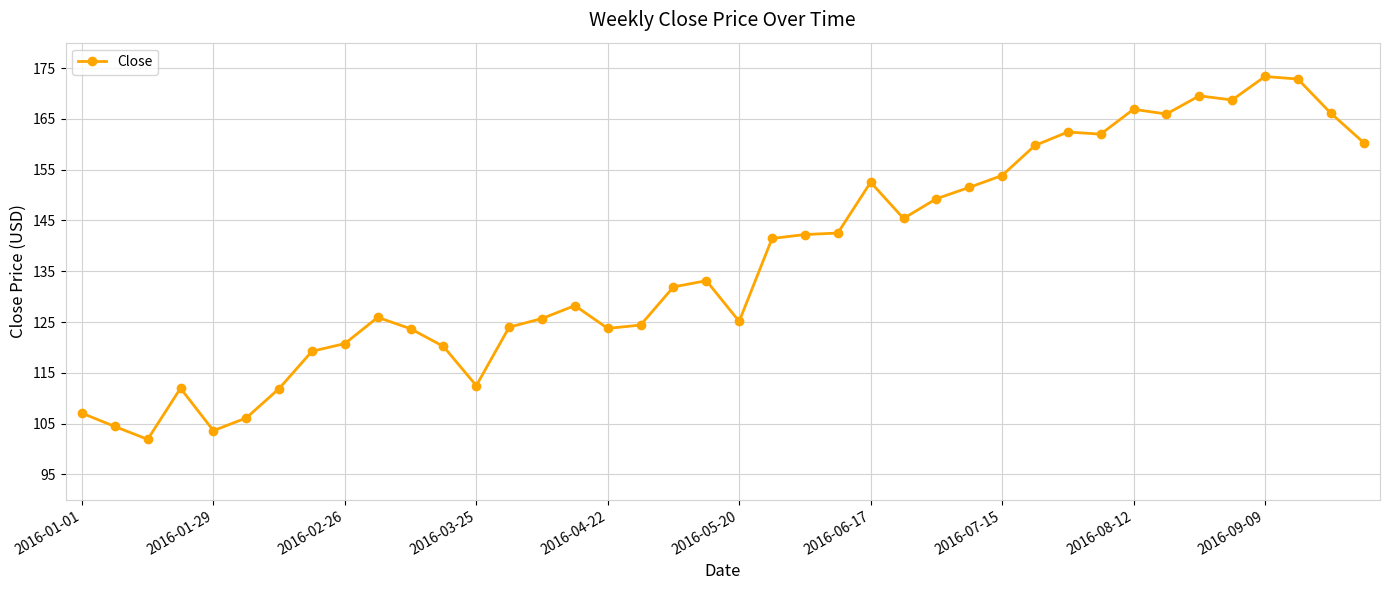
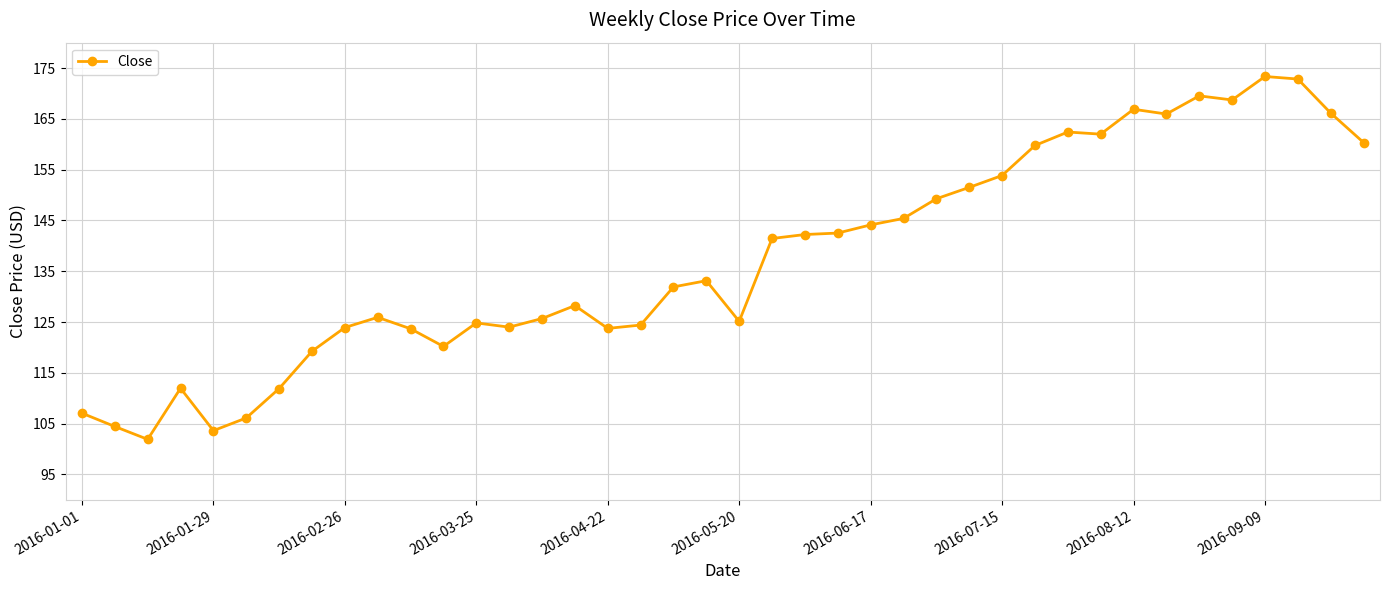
2016-02-26: 121 -> 124
2016-03-25: 112 -> 125
2016-06-17: 153 -> 144
